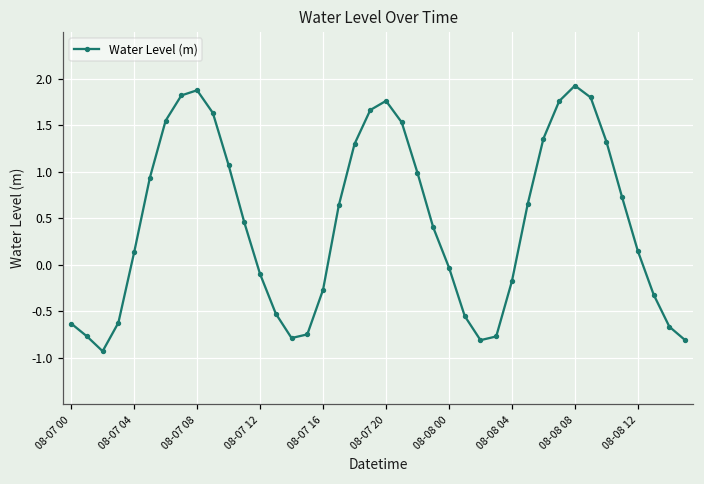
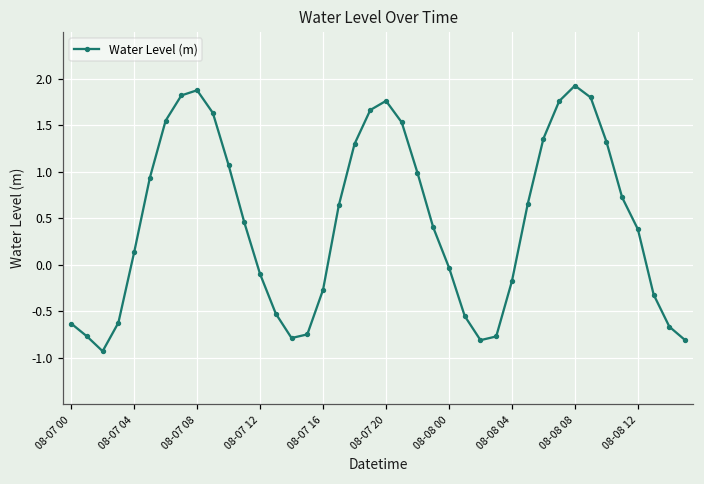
08-08 12: 0.1 -> 0.4
